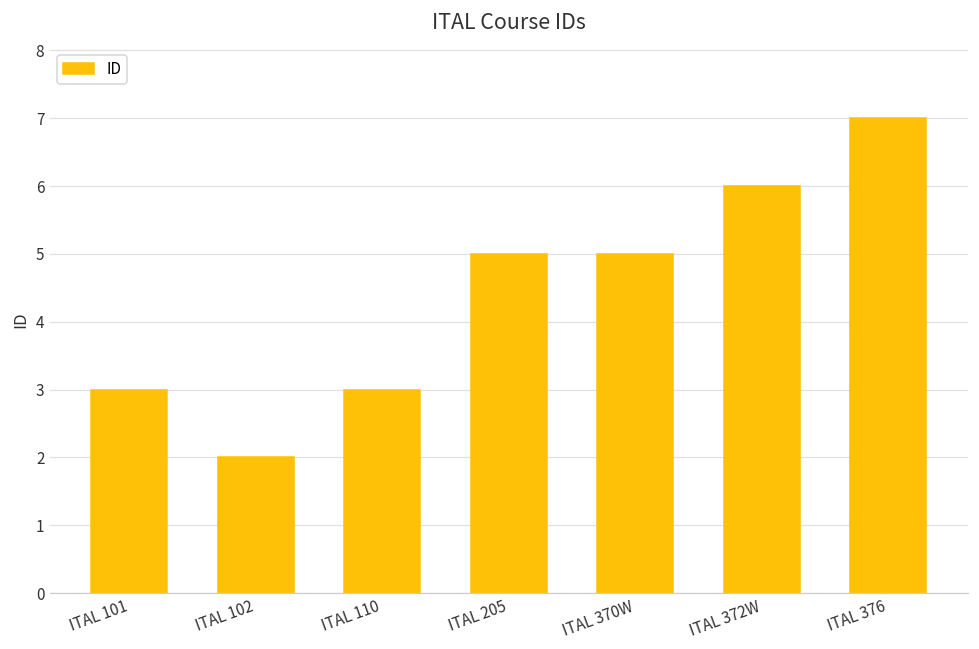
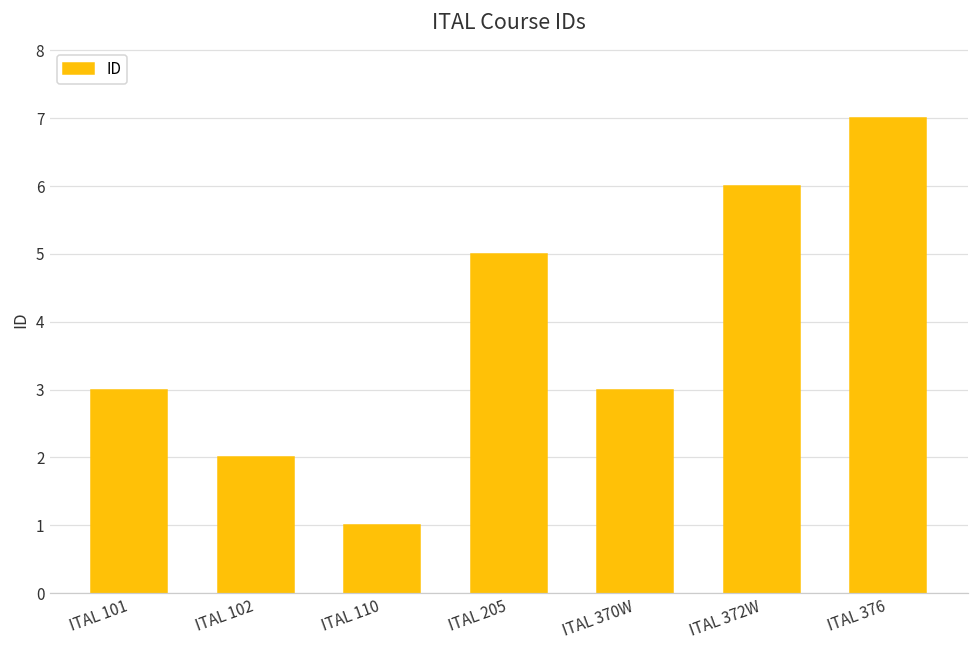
ITAL 110: 3 -> 1
ITAL 370W: 5 -> 3
